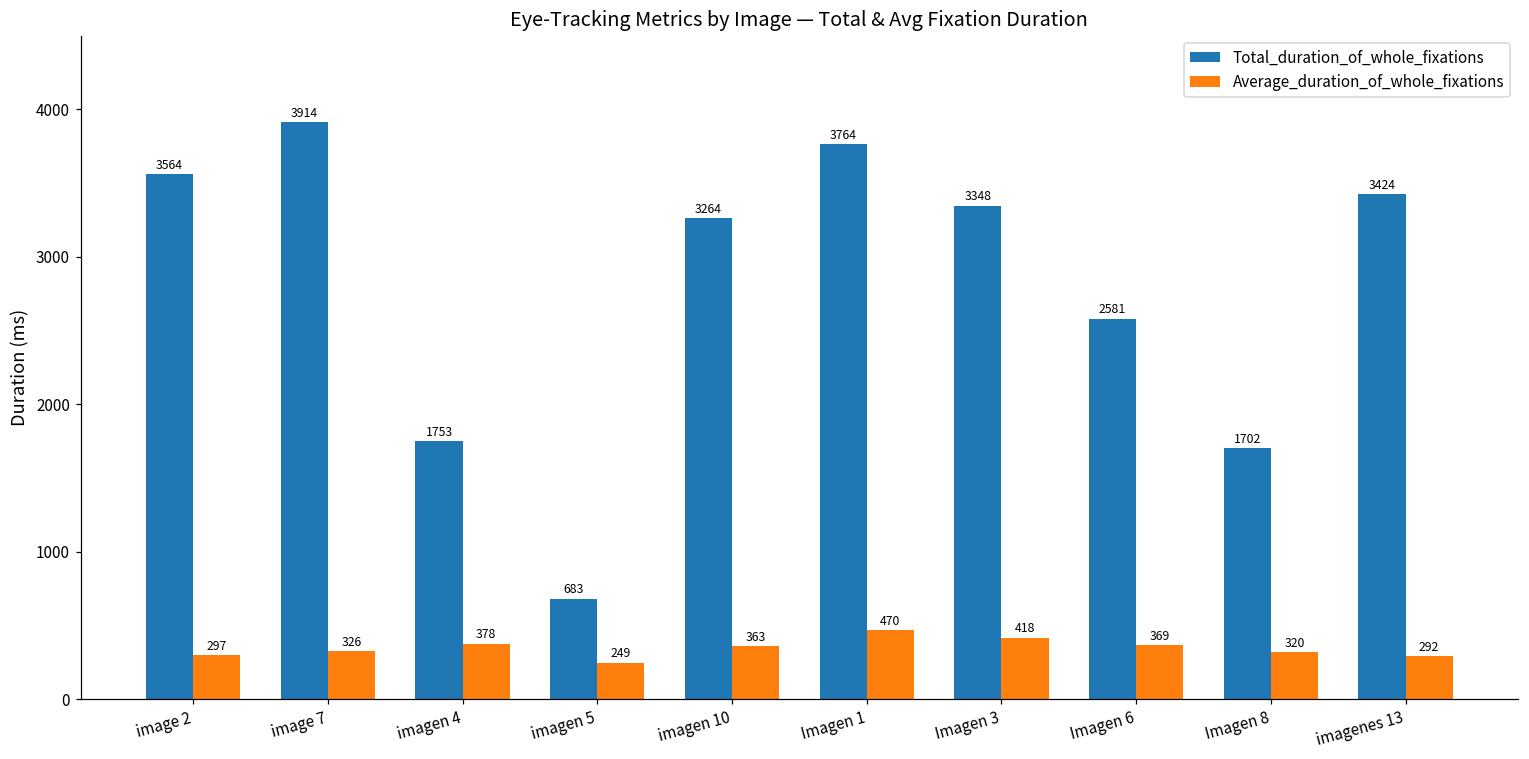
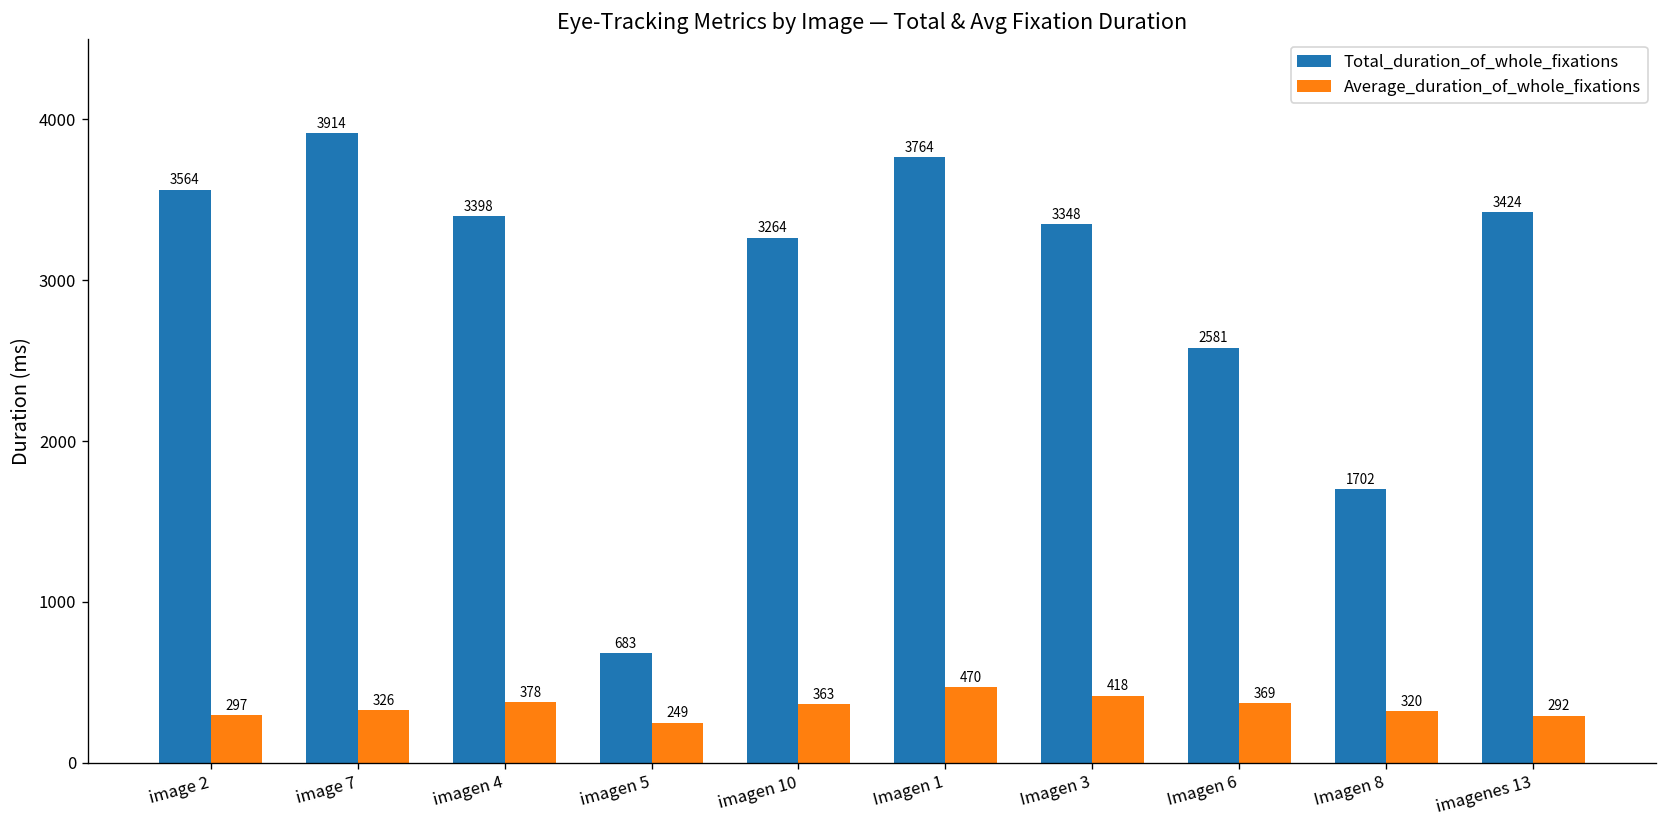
Total_duration_of_whole_fixations, imagen 4: 1753 -> 3398
